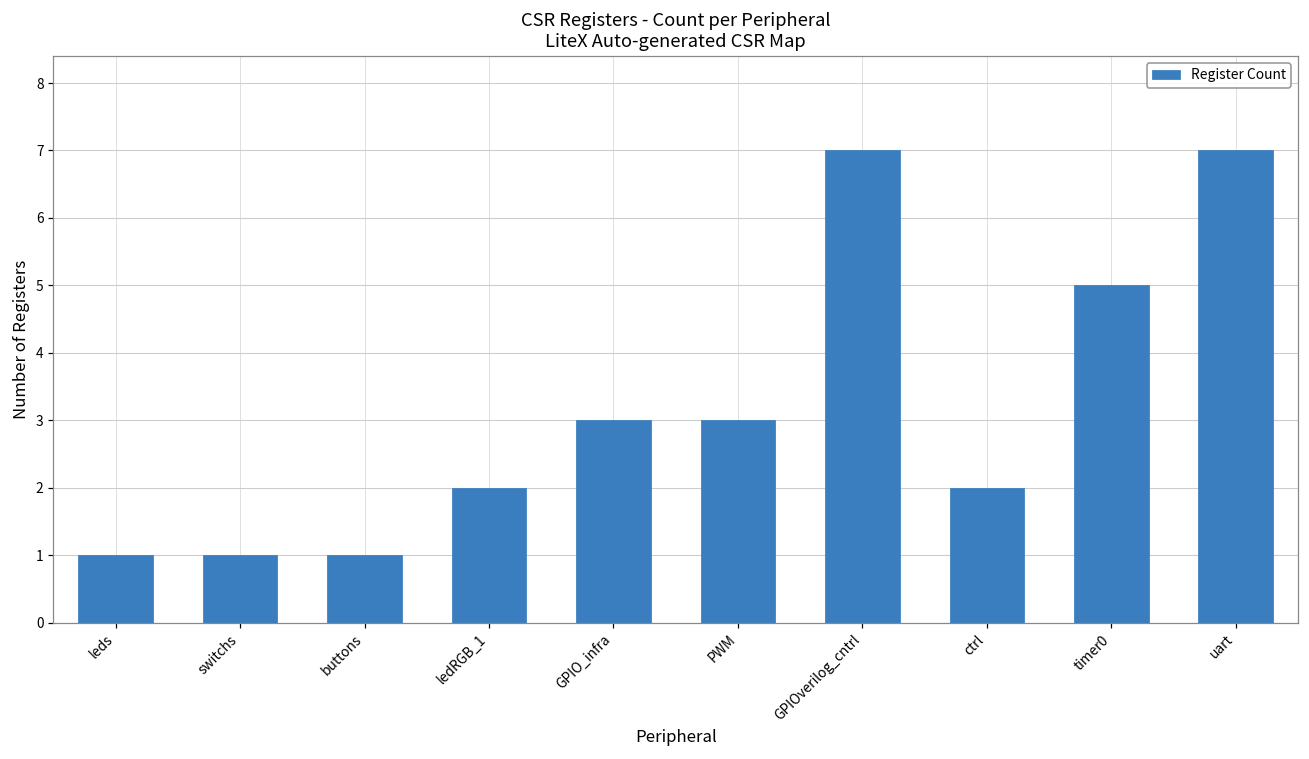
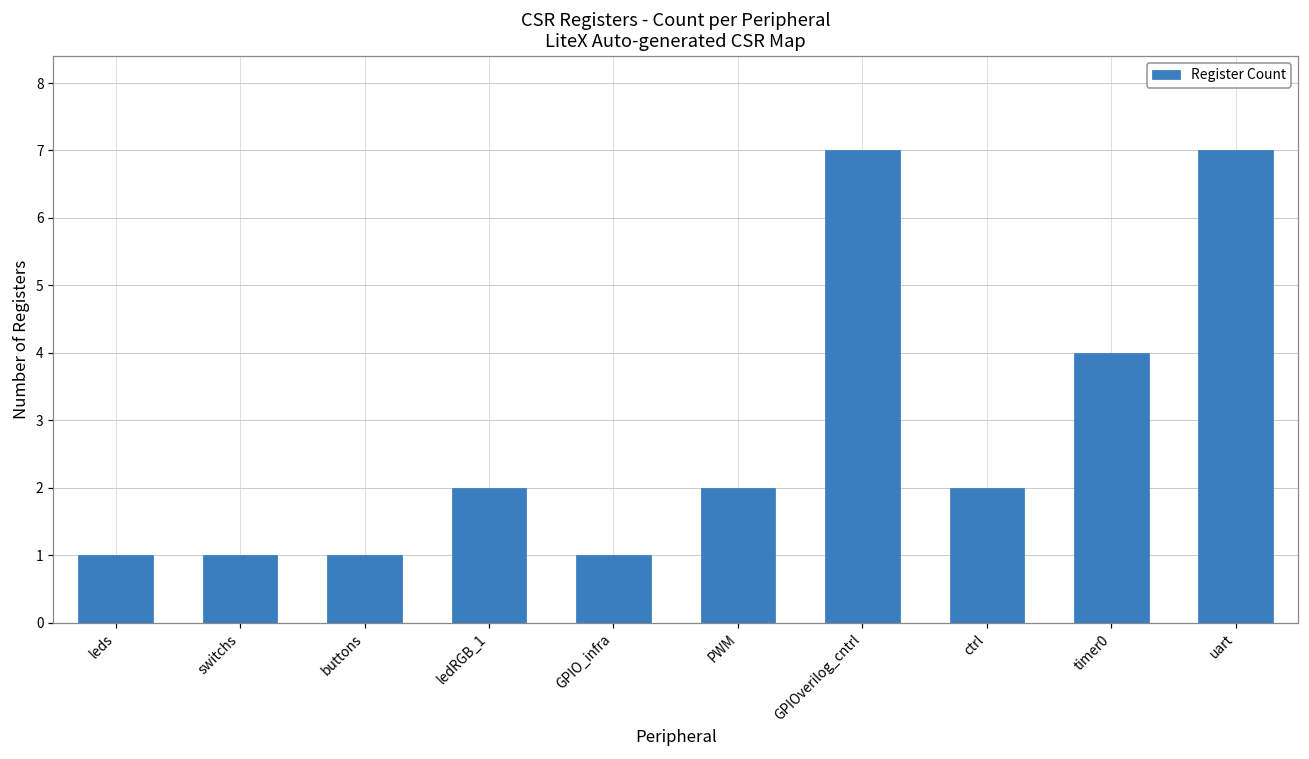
GPIO_infra: 3 -> 1
PWM: 3 -> 2
timer0: 5 -> 4
